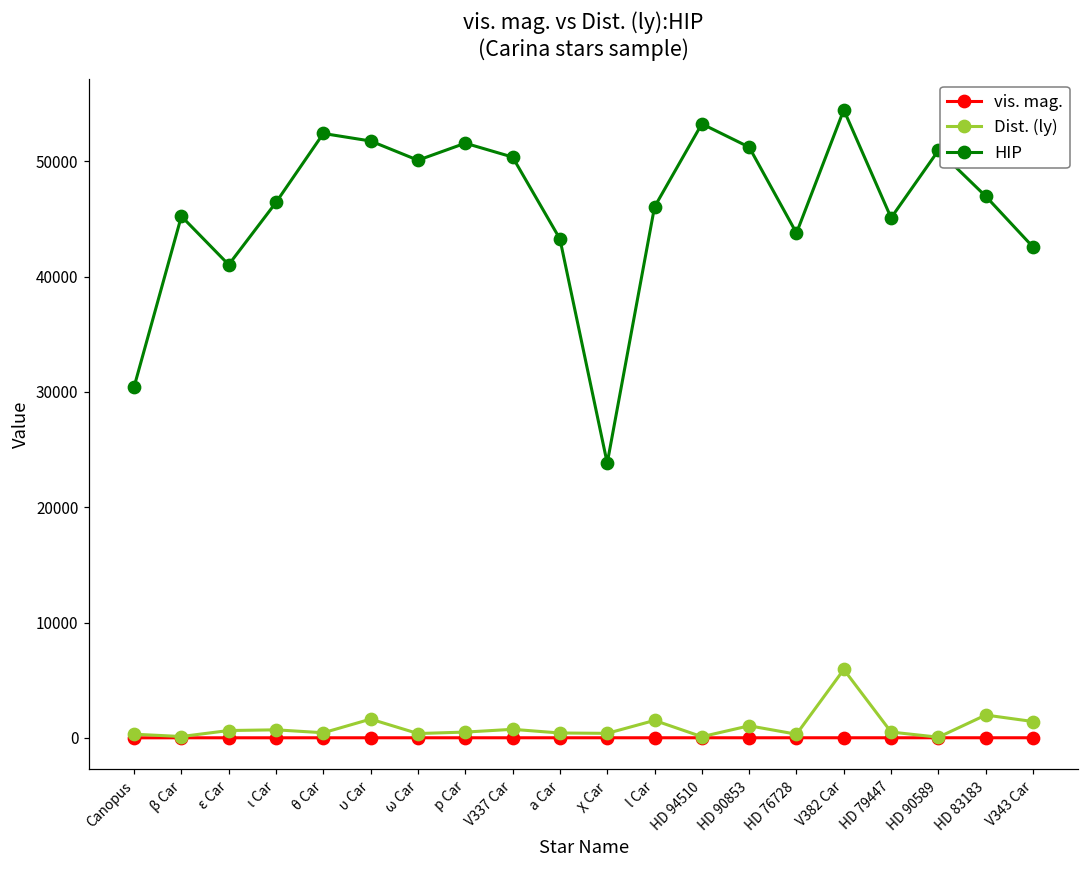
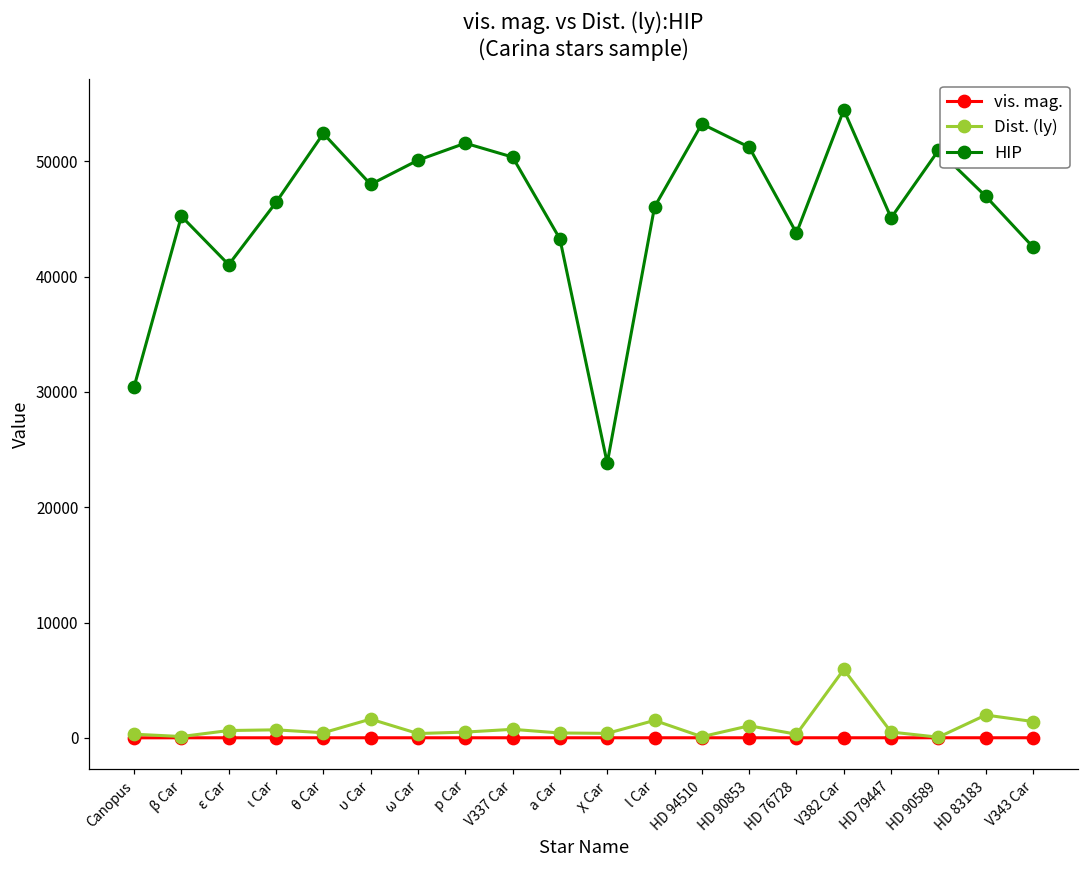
HIP, υ Car: 51800 -> 48000
